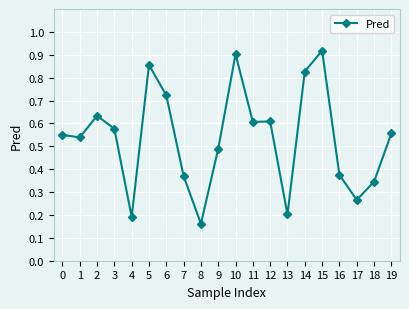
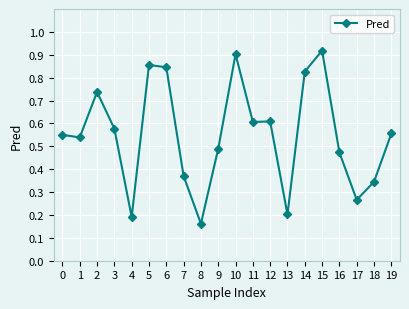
2: 0.63 -> 0.74
6: 0.72 -> 0.85
16: 0.38 -> 0.47
